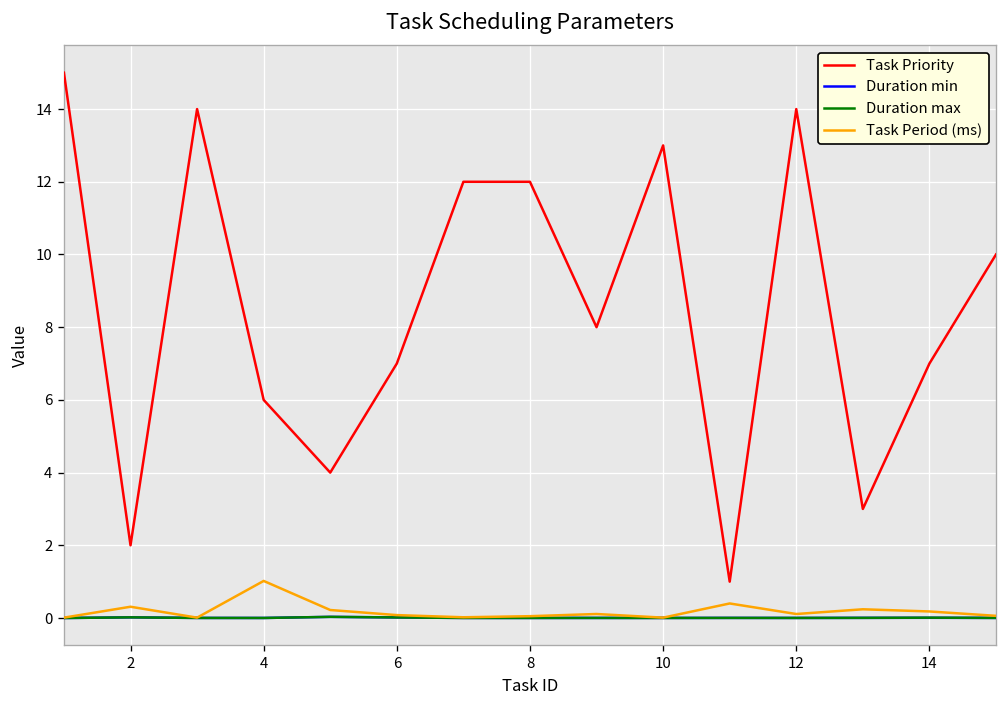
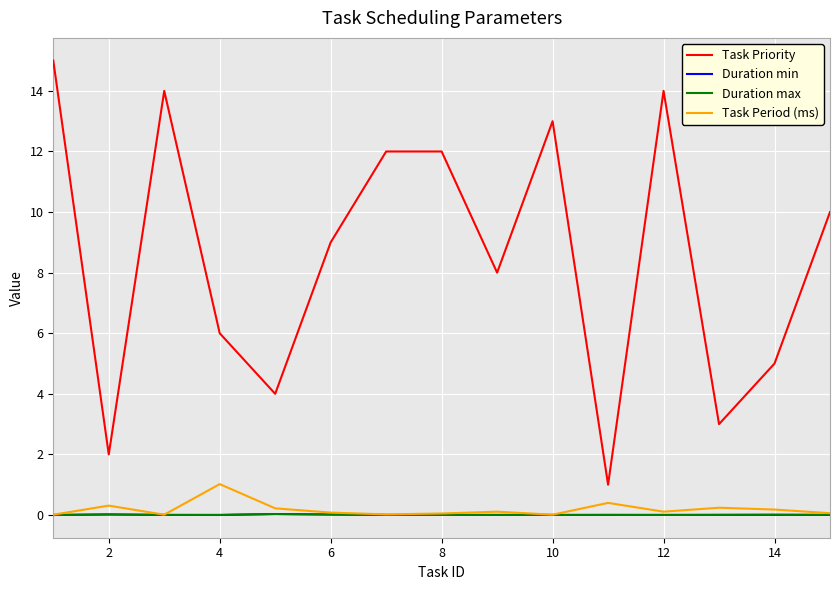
Task Priority, 6: 7 -> 9
Task Priority, 14: 7 -> 5
